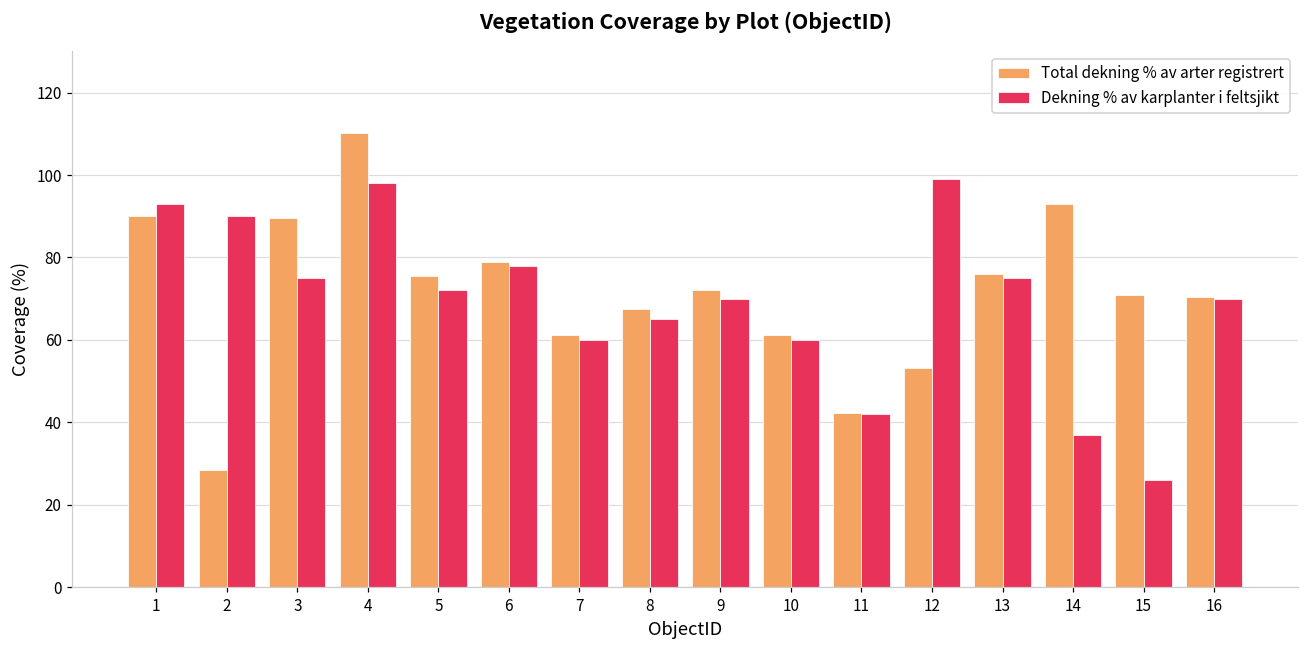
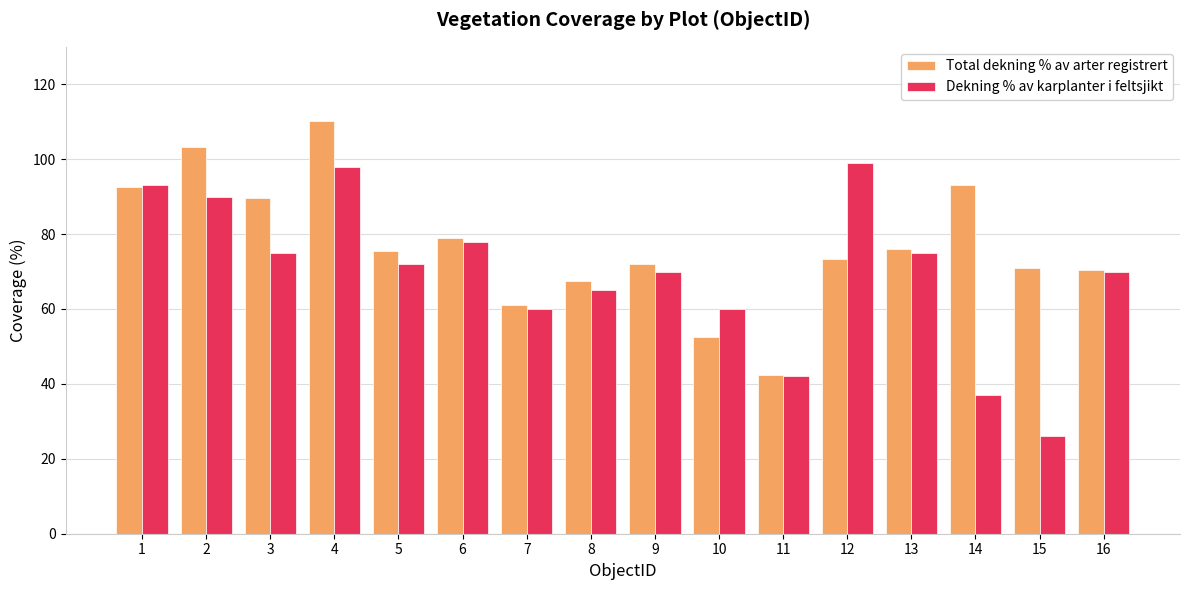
Total dekning % av arter registrert, 1: 90 -> 93
Total dekning % av arter registrert, 2: 29 -> 103
Total dekning % av arter registrert, 10: 61 -> 52
Total dekning % av arter registrert, 12: 53 -> 73
